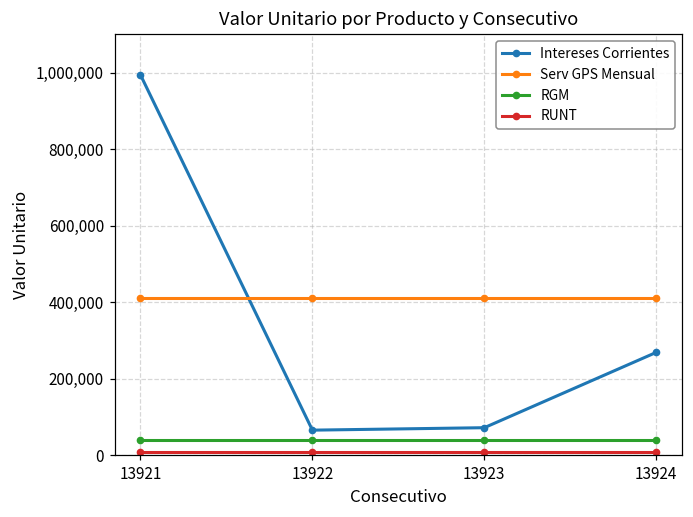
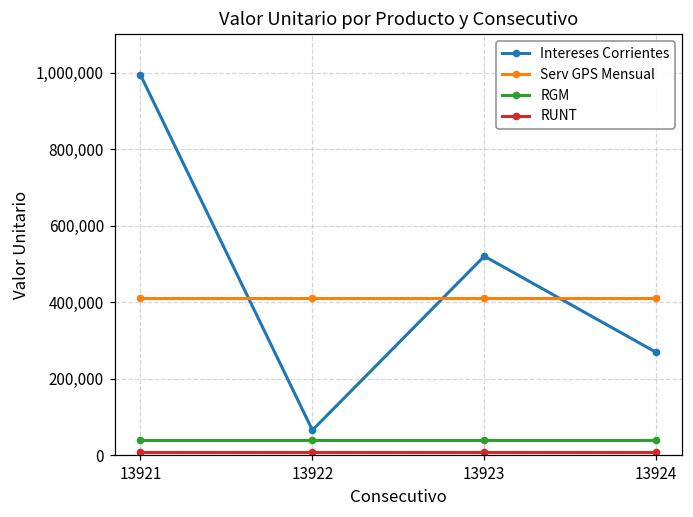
Intereses Corrientes, 13923: 70,000 -> 520,000
